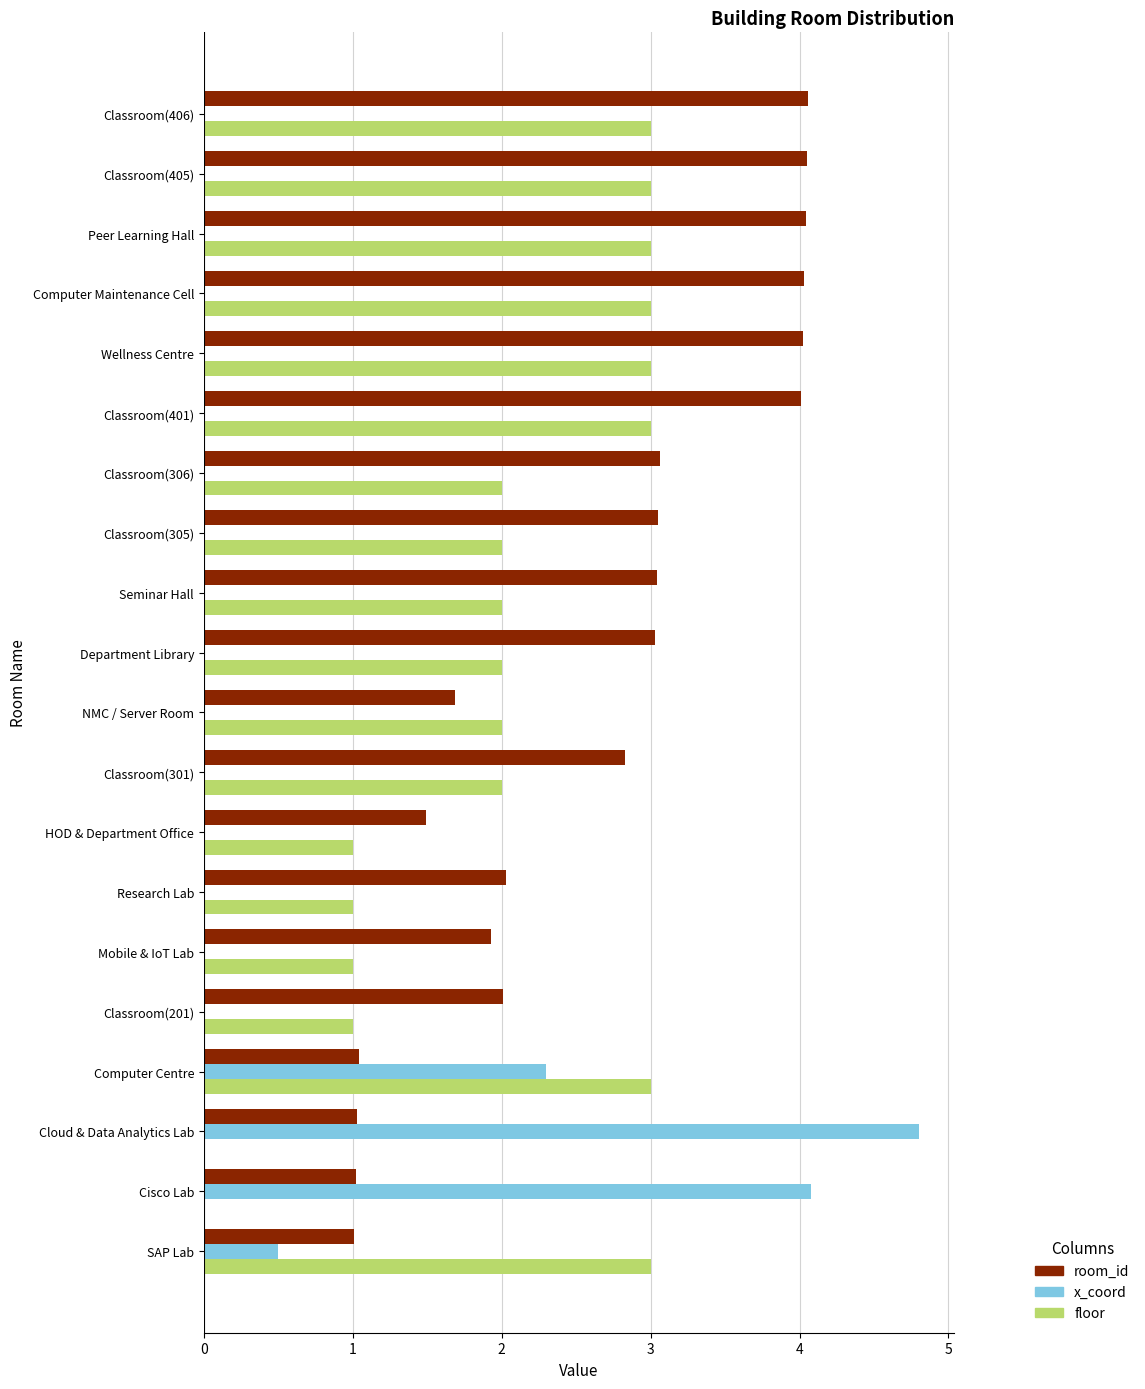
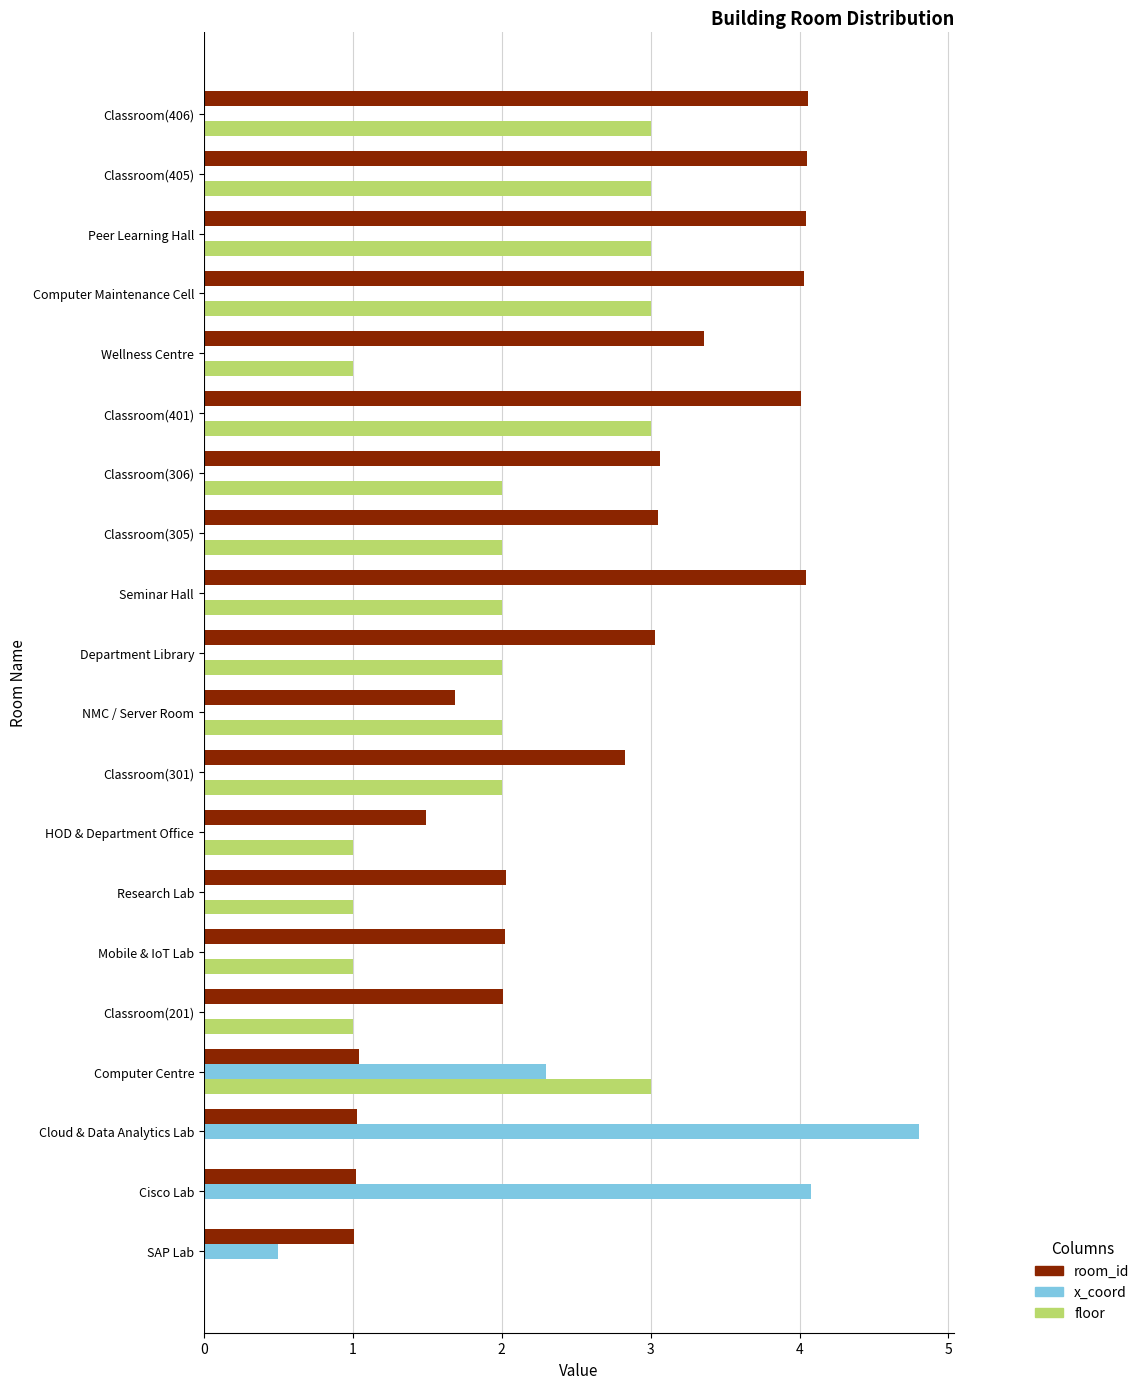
room_id, Wellness Centre: 4.02 -> 3.36
floor, Wellness Centre: 3 -> 1
room_id, Seminar Hall: 3.04 -> 4.04
room_id, Mobile & IoT Lab: 1.93 -> 2.02
floor, SAP Lab: 3 -> 0
